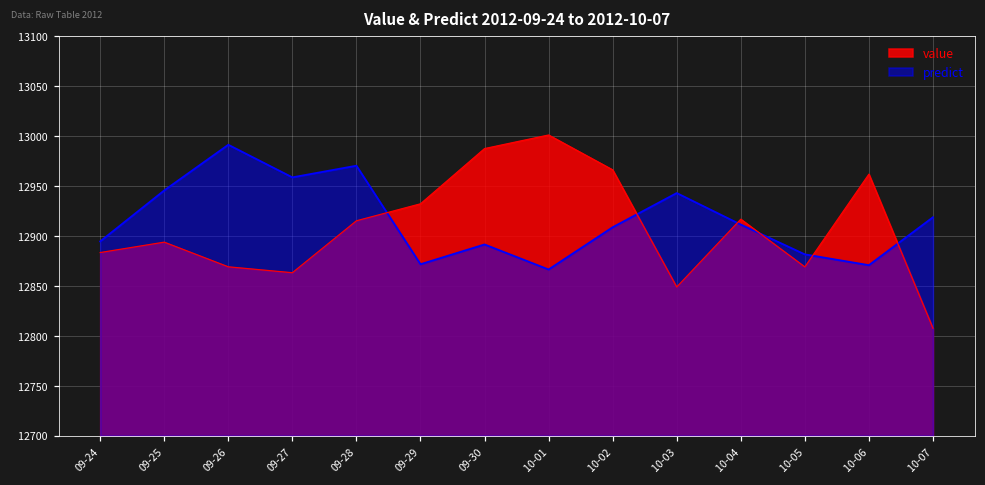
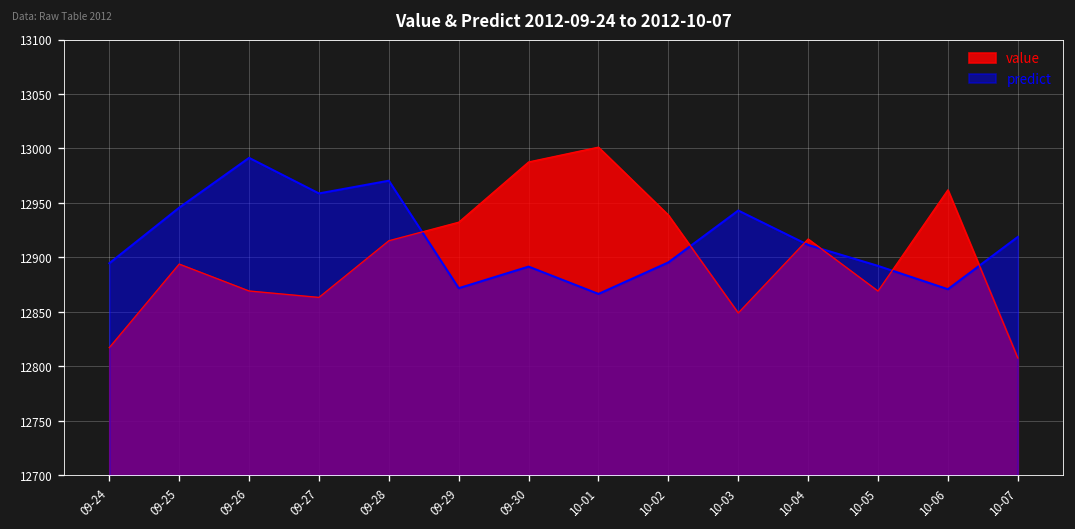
value, 09-24: 12880 -> 12820
predict, 10-02: 12910 -> 12900
value, 10-02: 12970 -> 12940
predict, 10-05: 12880 -> 12890
